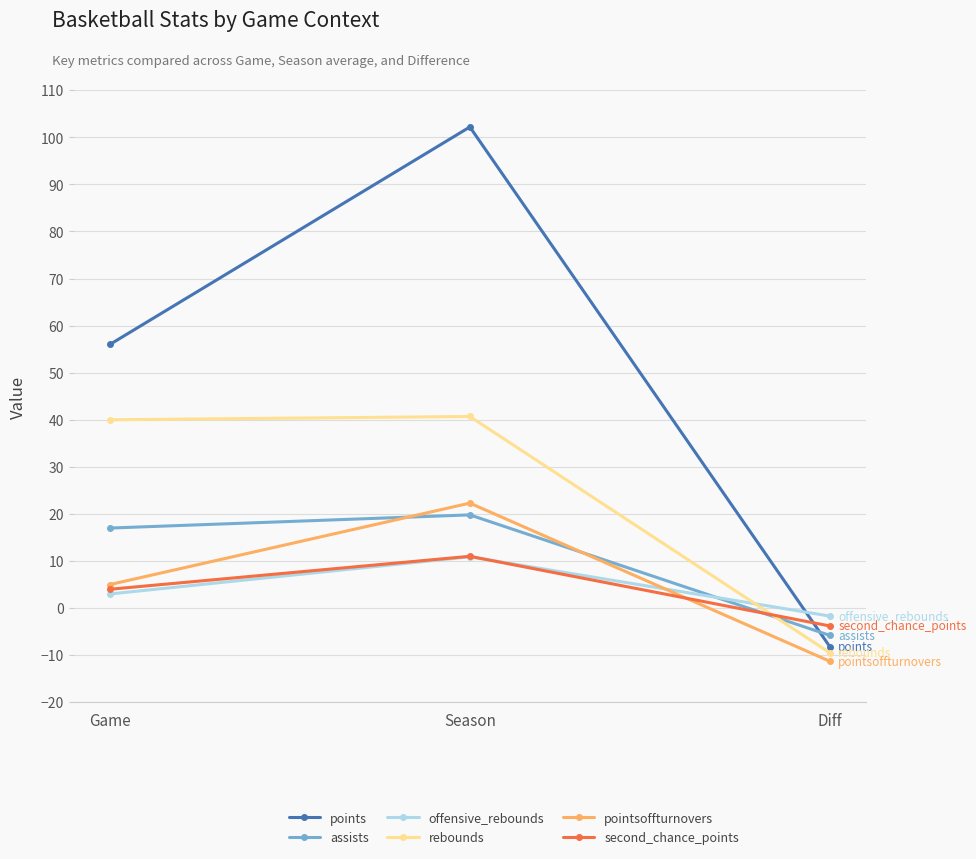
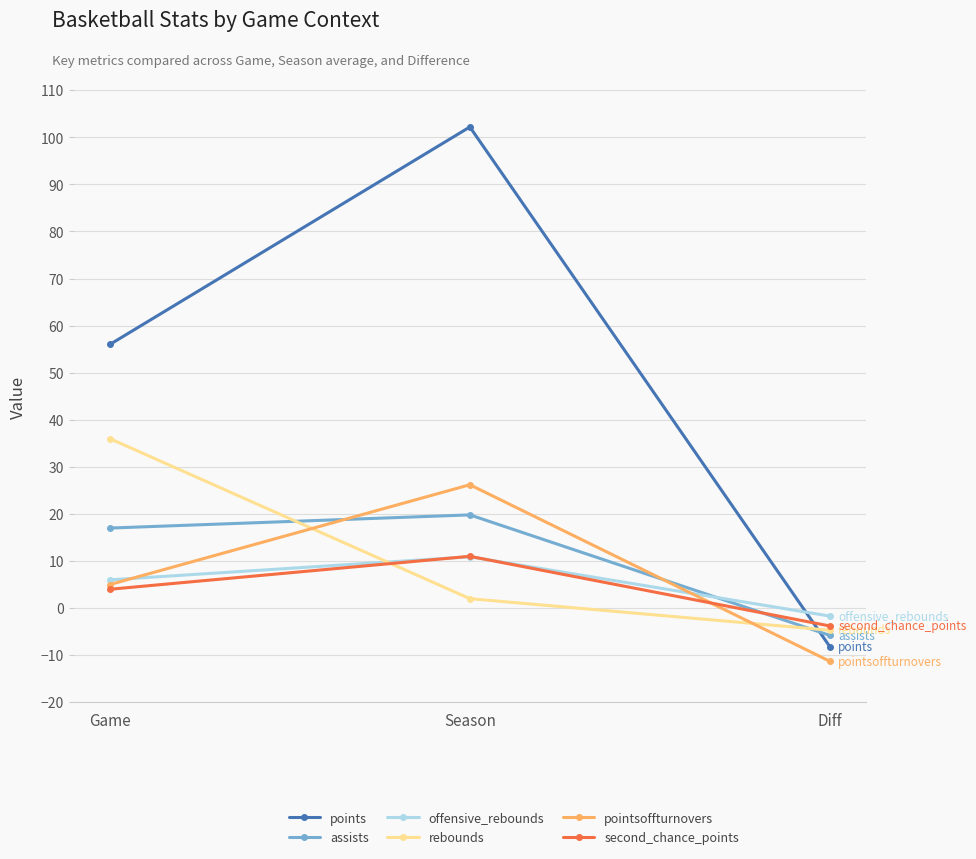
offensive_rebounds, Game: 3 -> 6
rebounds, Game: 40 -> 36
rebounds, Season: 41 -> 2
pointsoffturnovers, Season: 22 -> 26
rebounds, Diff: -10 -> -5
